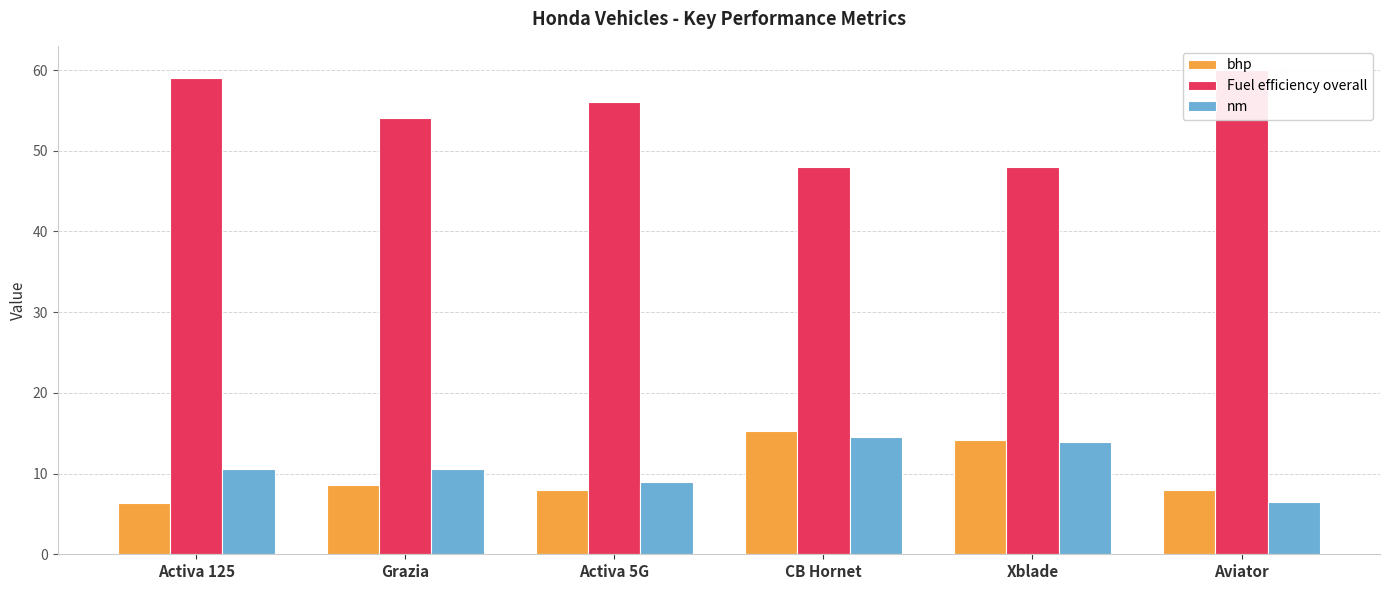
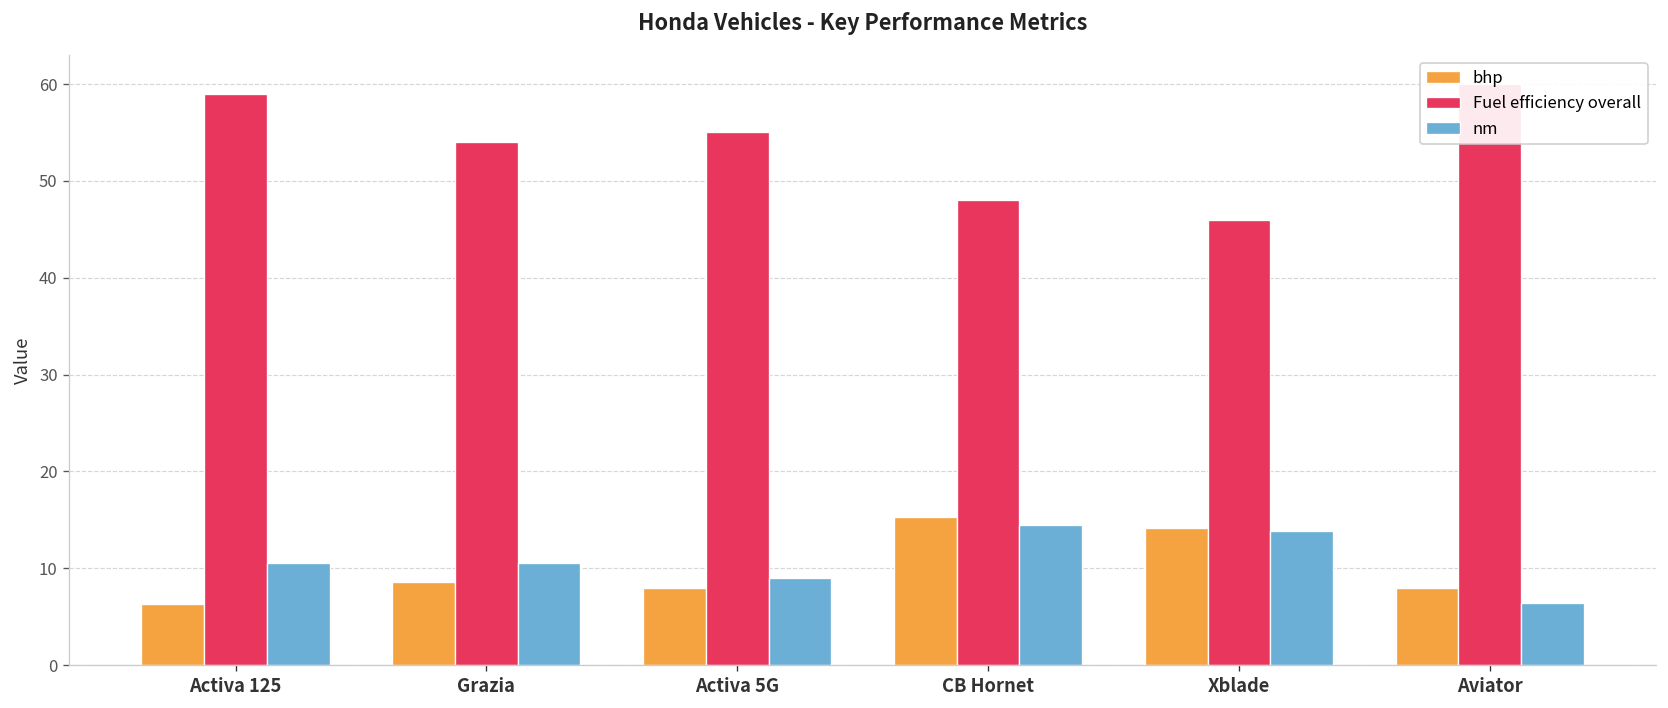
Fuel efficiency overall, Activa 5G: 56 -> 55
Fuel efficiency overall, Xblade: 48 -> 46
